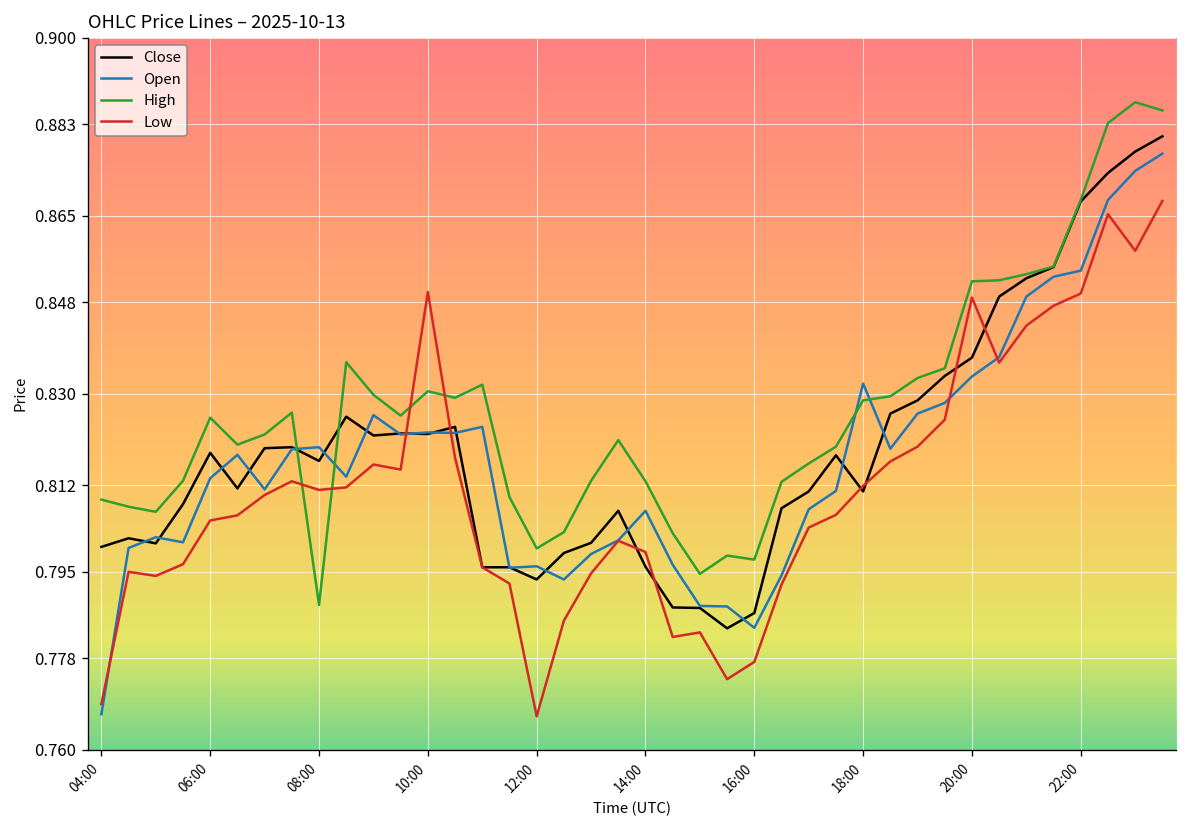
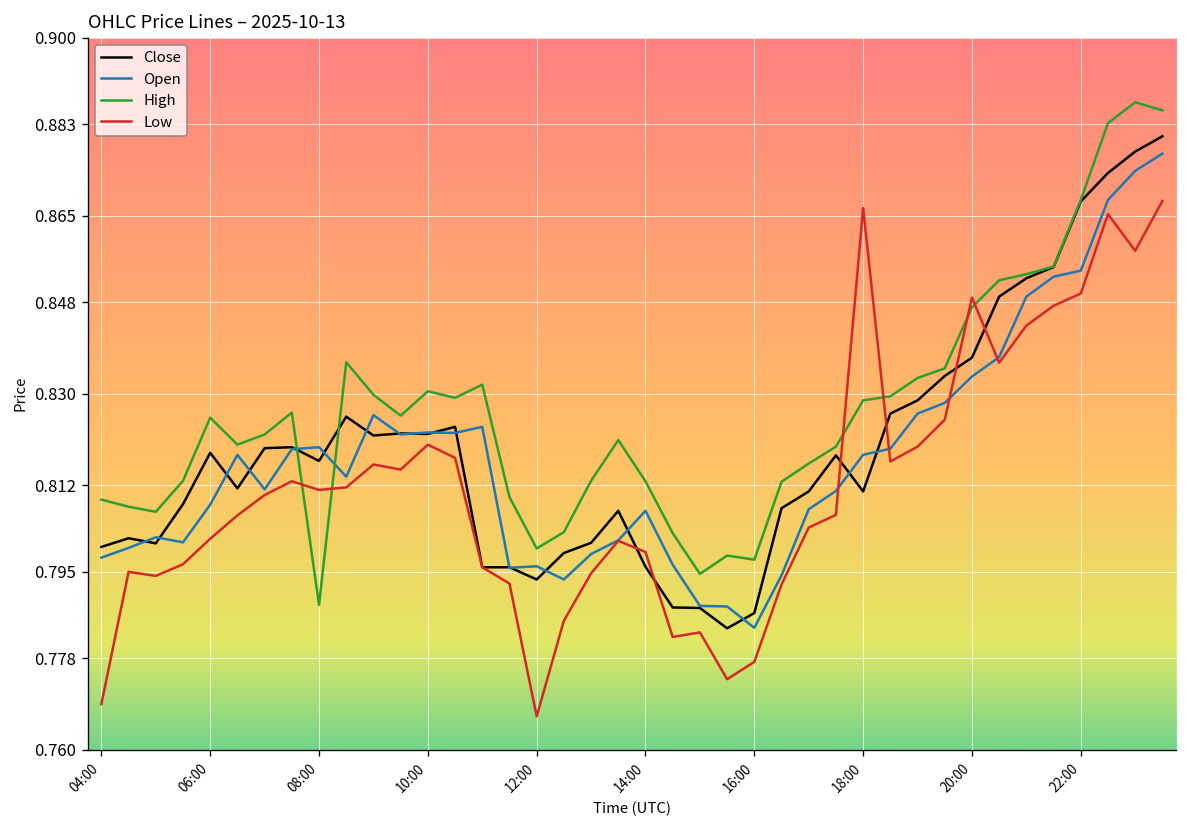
Open, 04:00: 0.767 -> 0.798
Open, 06:00: 0.813 -> 0.808
Low, 06:00: 0.805 -> 0.802
Low, 10:00: 0.85 -> 0.82
Open, 18:00: 0.832 -> 0.818
Low, 18:00: 0.812 -> 0.867
High, 20:00: 0.852 -> 0.847
